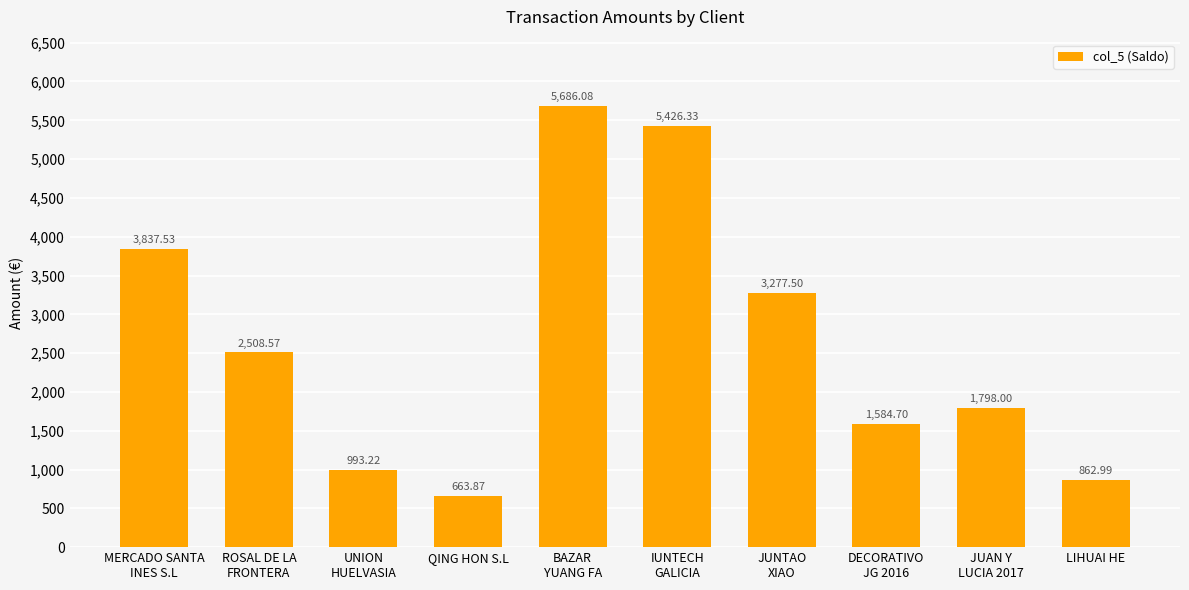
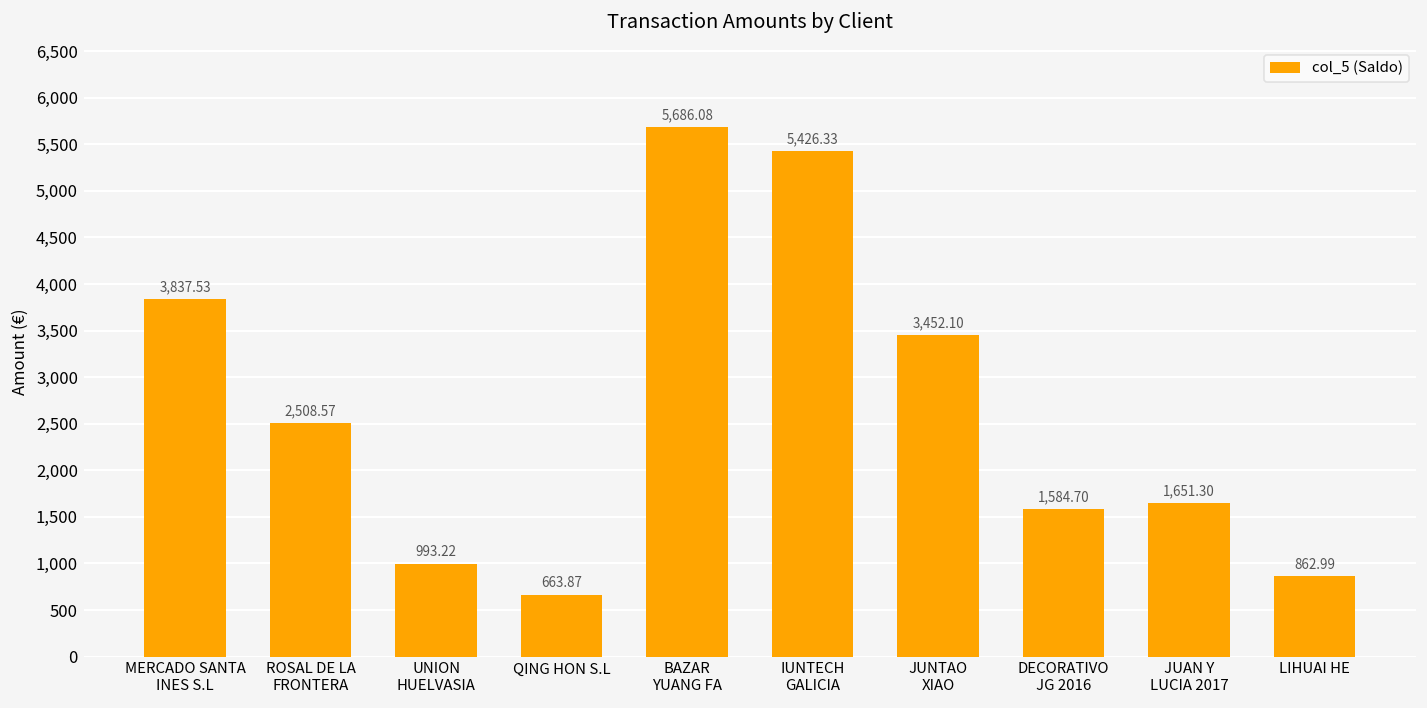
JUNTAO XIAO: 3,277.50 -> 3,452.10
JUAN Y LUCIA 2017: 1,798.00 -> 1,651.30
